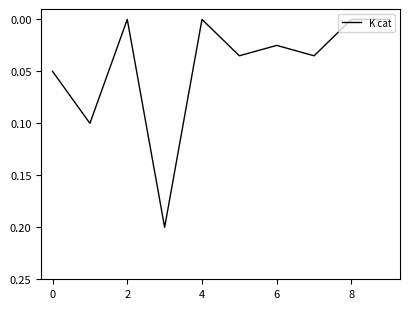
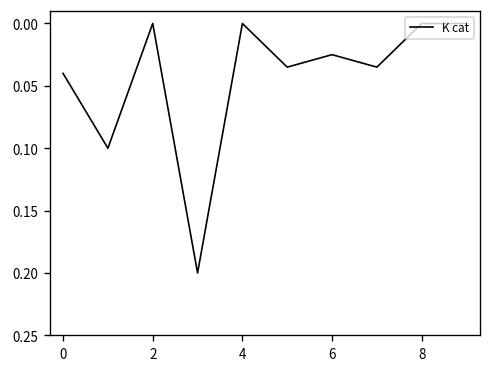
0: 0.05 -> 0.04
